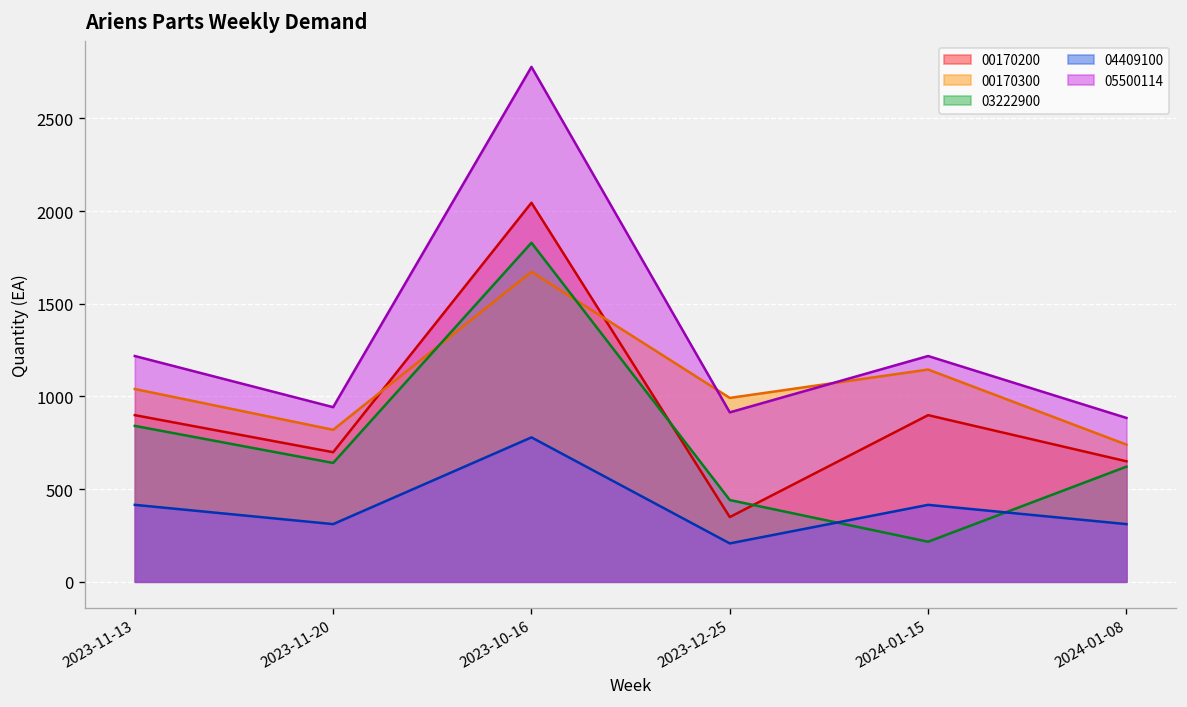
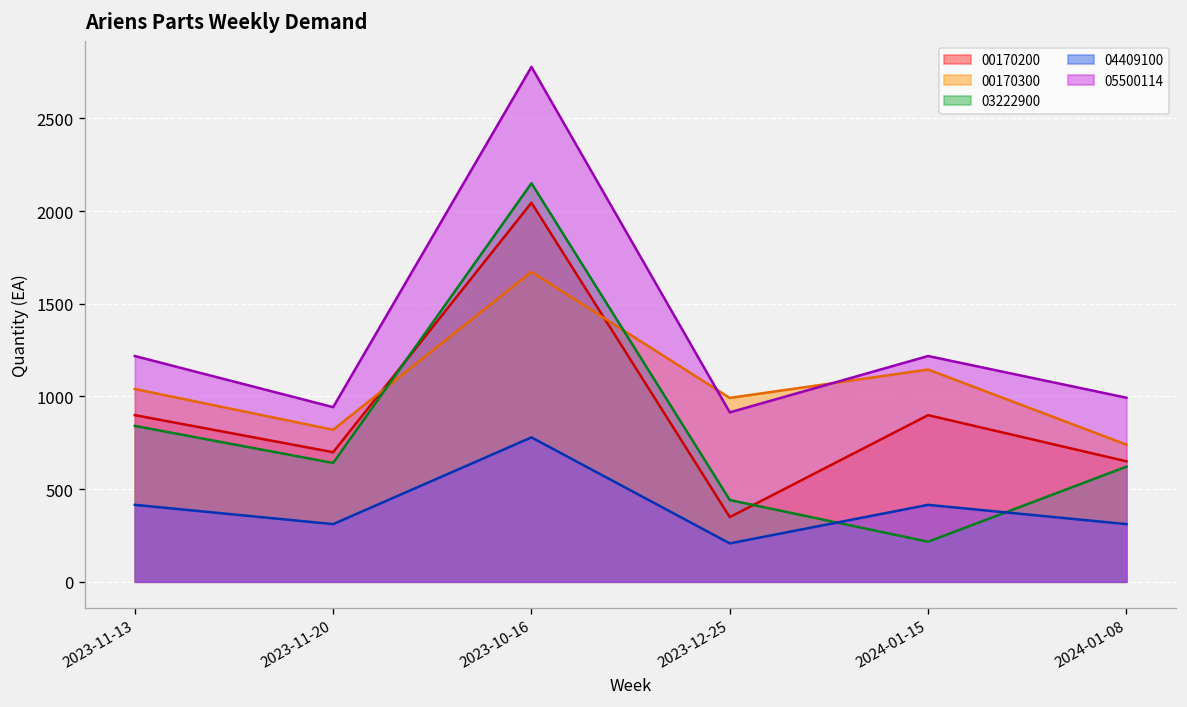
03222900, 2023-10-16: 1830 -> 2150
05500114, 2024-01-08: 880 -> 990
